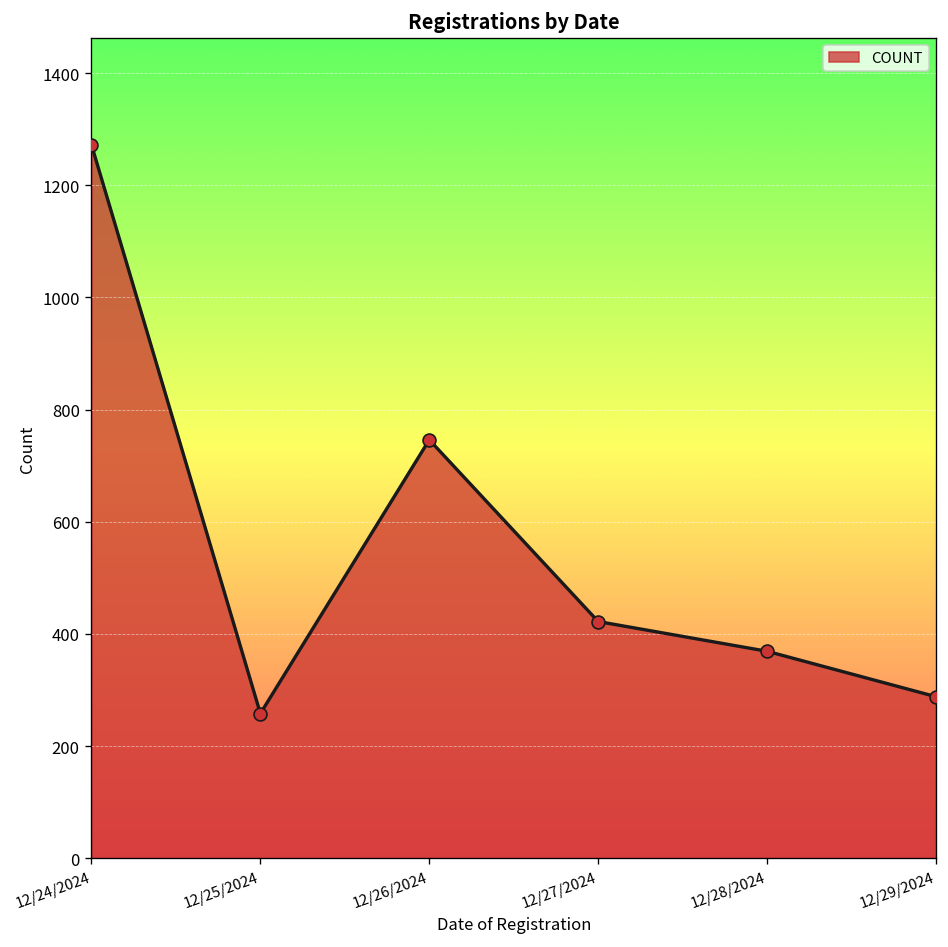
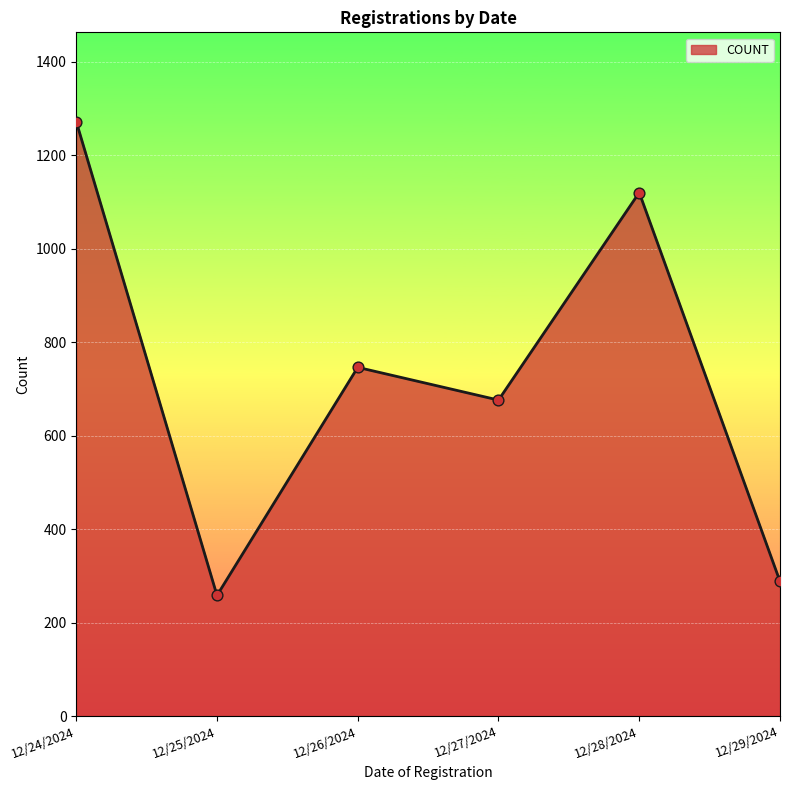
12/27/2024: 420 -> 680
12/28/2024: 370 -> 1120
